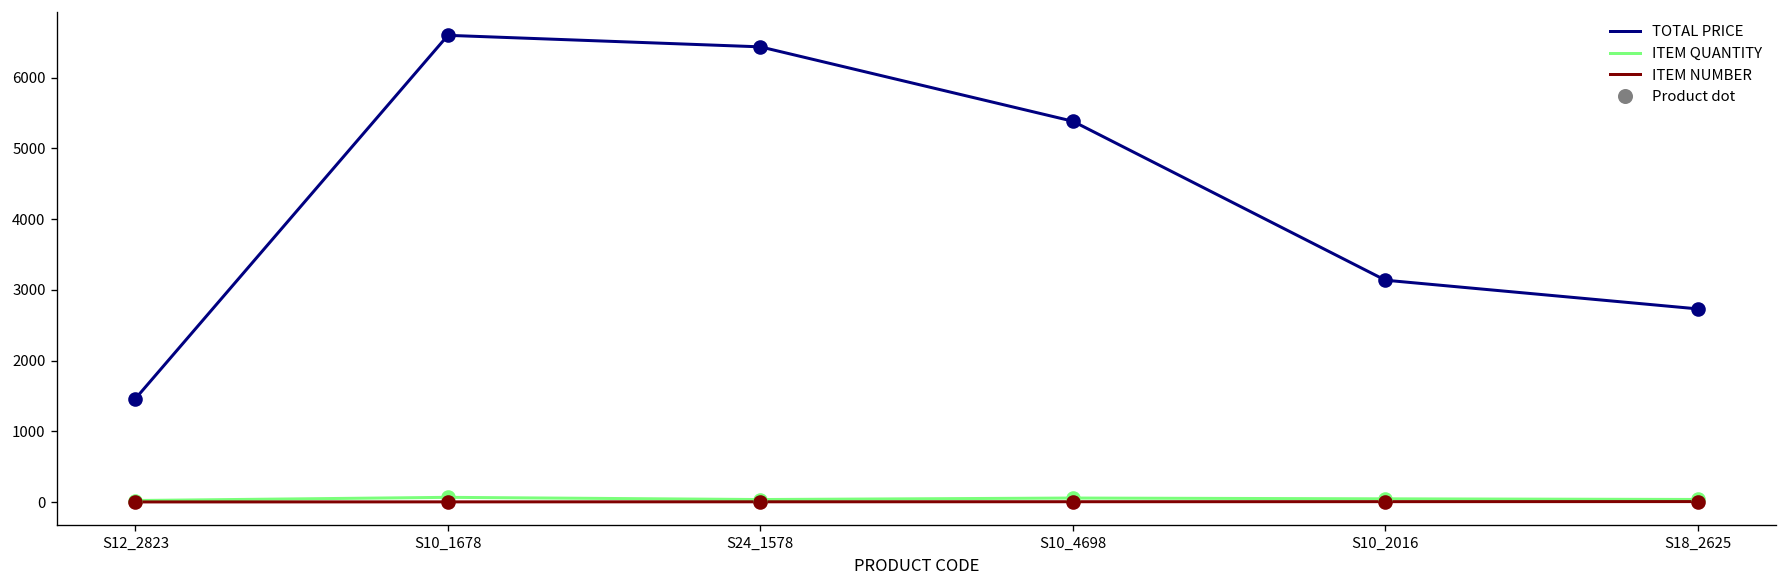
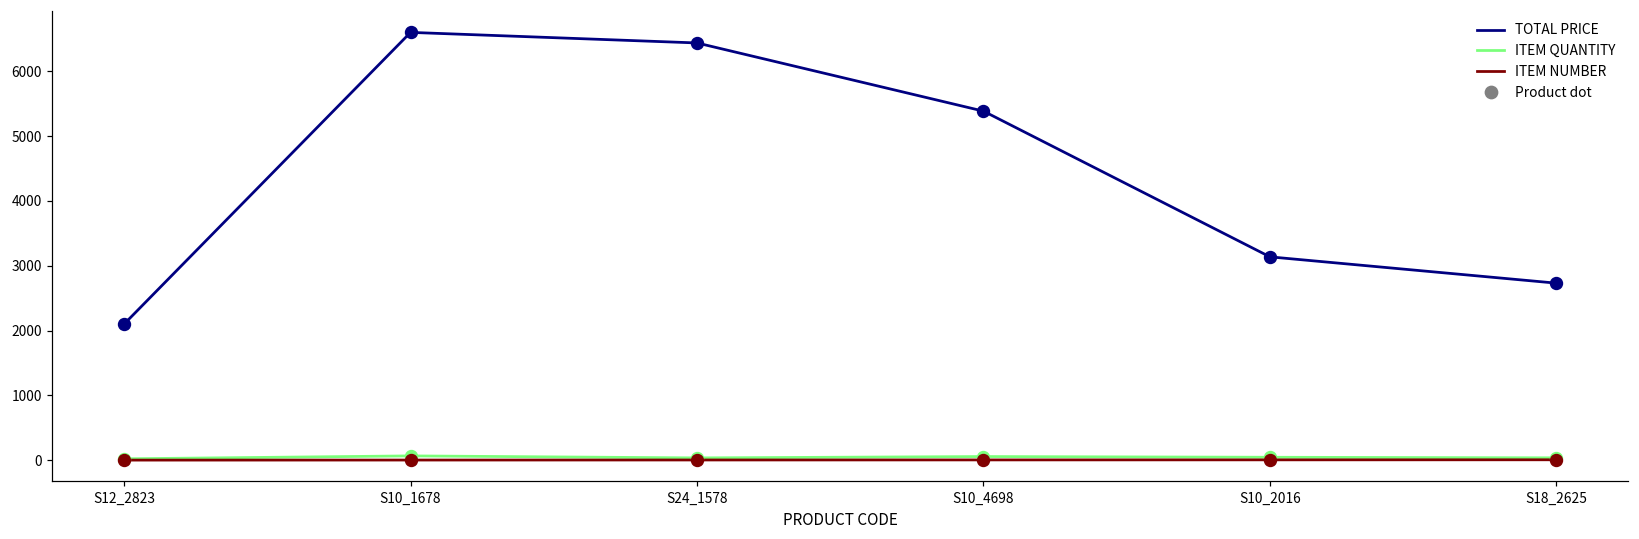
TOTAL PRICE, S12_2823: 1500 -> 2100
